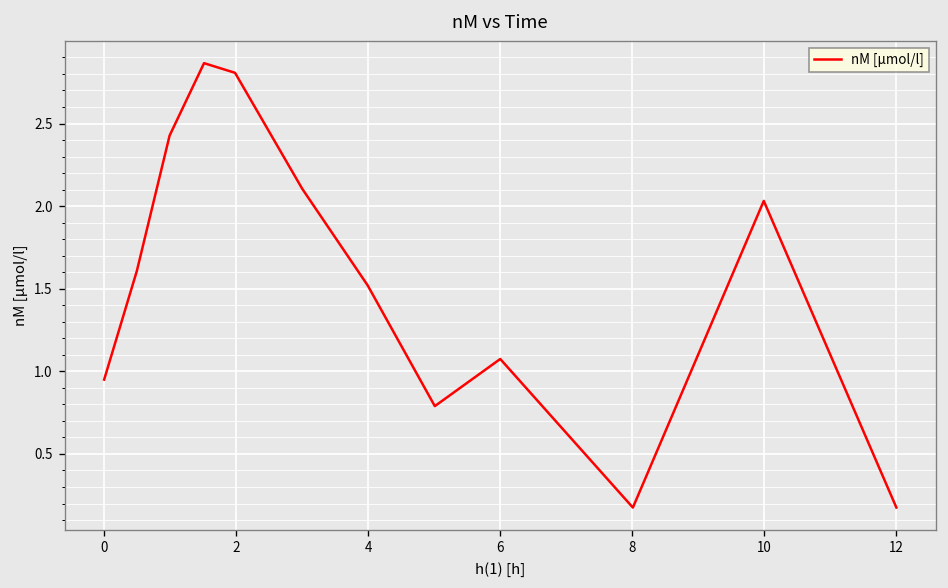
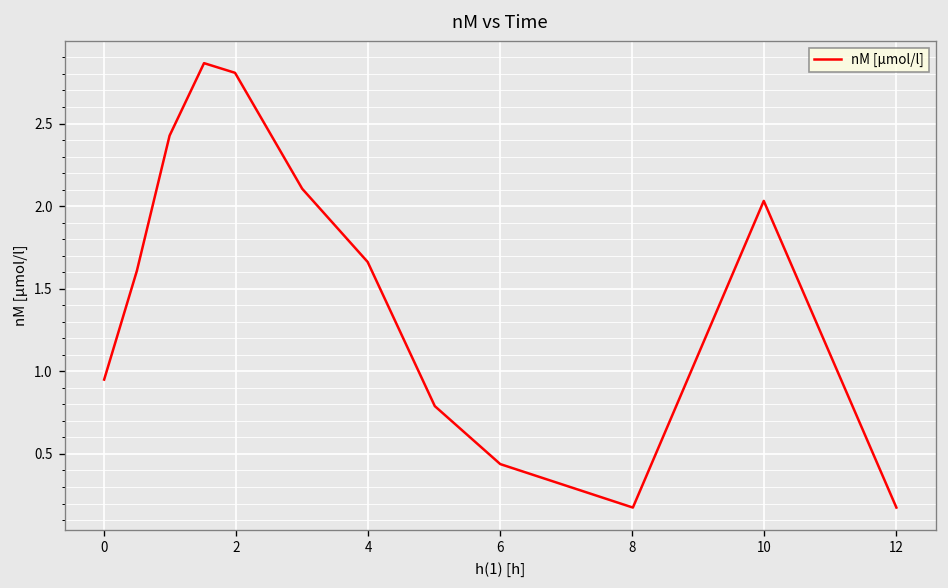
4: 1.52 -> 1.66
6: 1.07 -> 0.44
